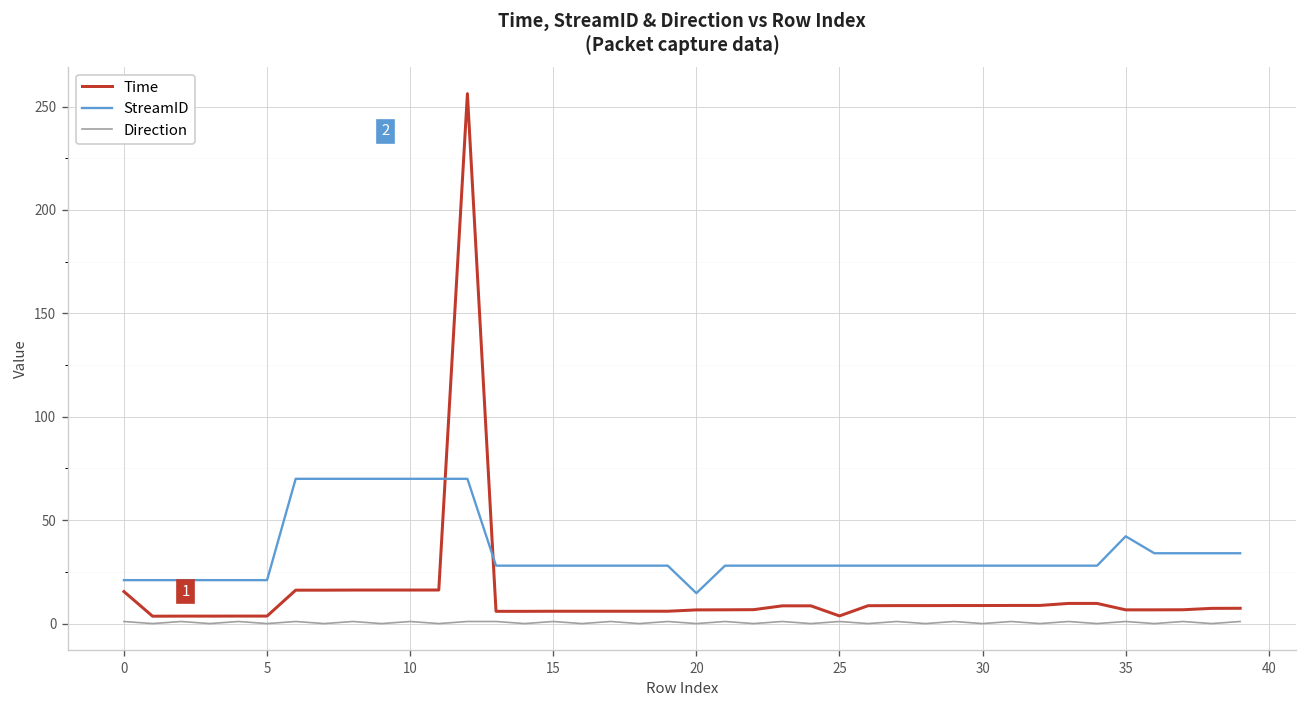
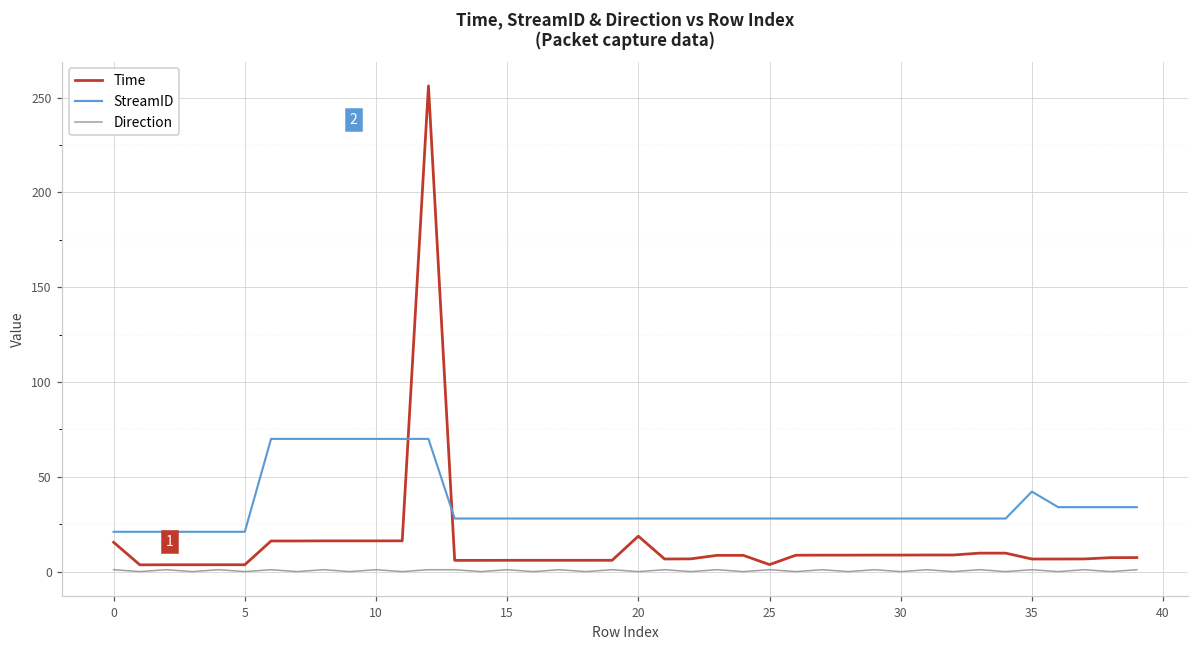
Time, 20: 7 -> 19
StreamID, 20: 15 -> 28
